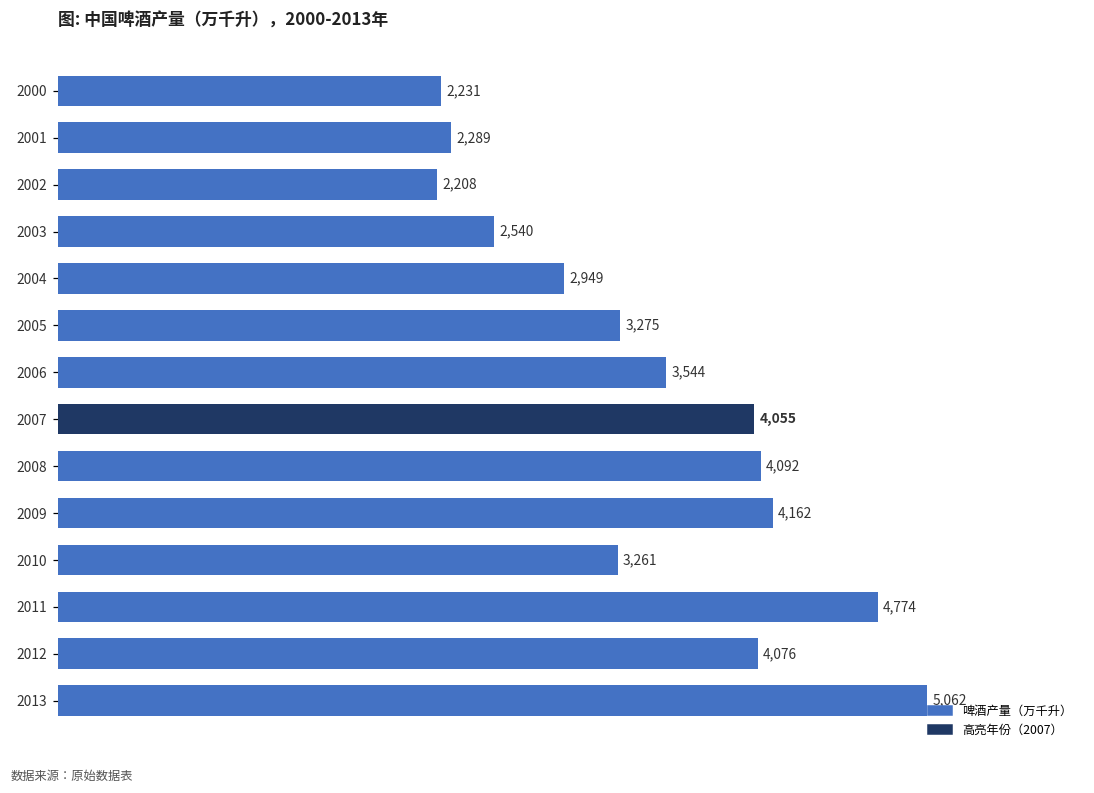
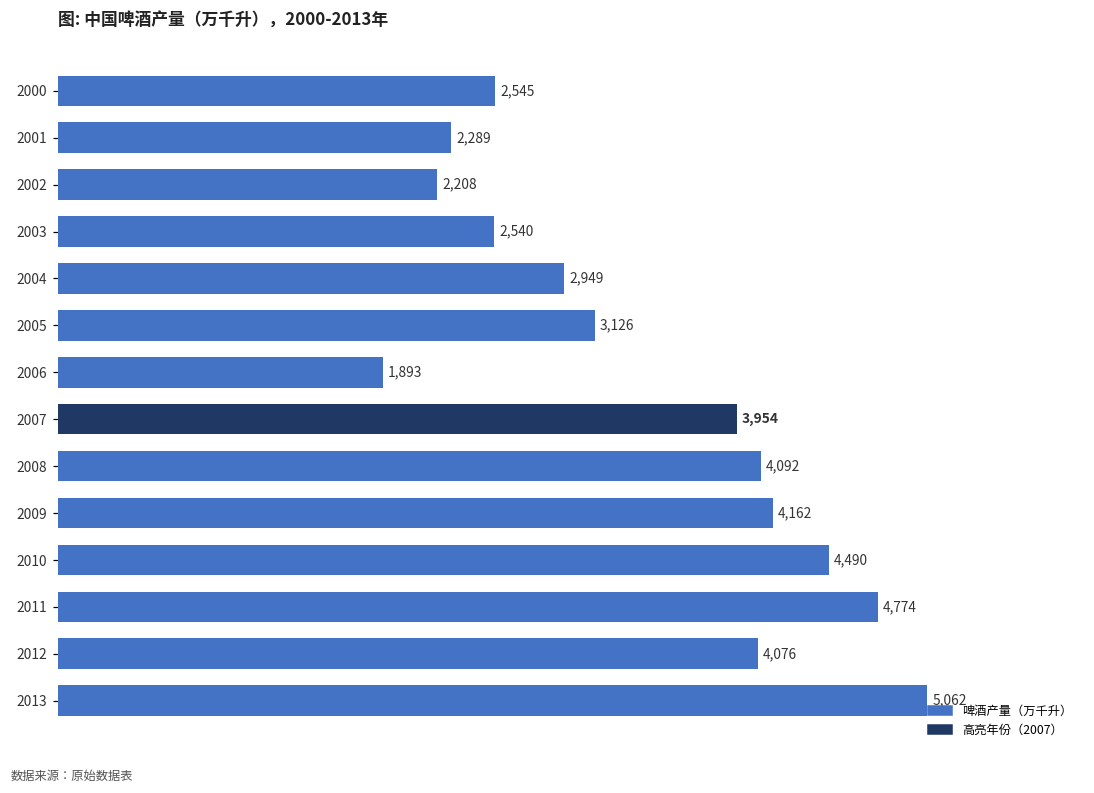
2000: 2,231 -> 2,545
2005: 3,275 -> 3,126
2006: 3,544 -> 1,893
2007: 4,055 -> 3,954
2010: 3,261 -> 4,490
